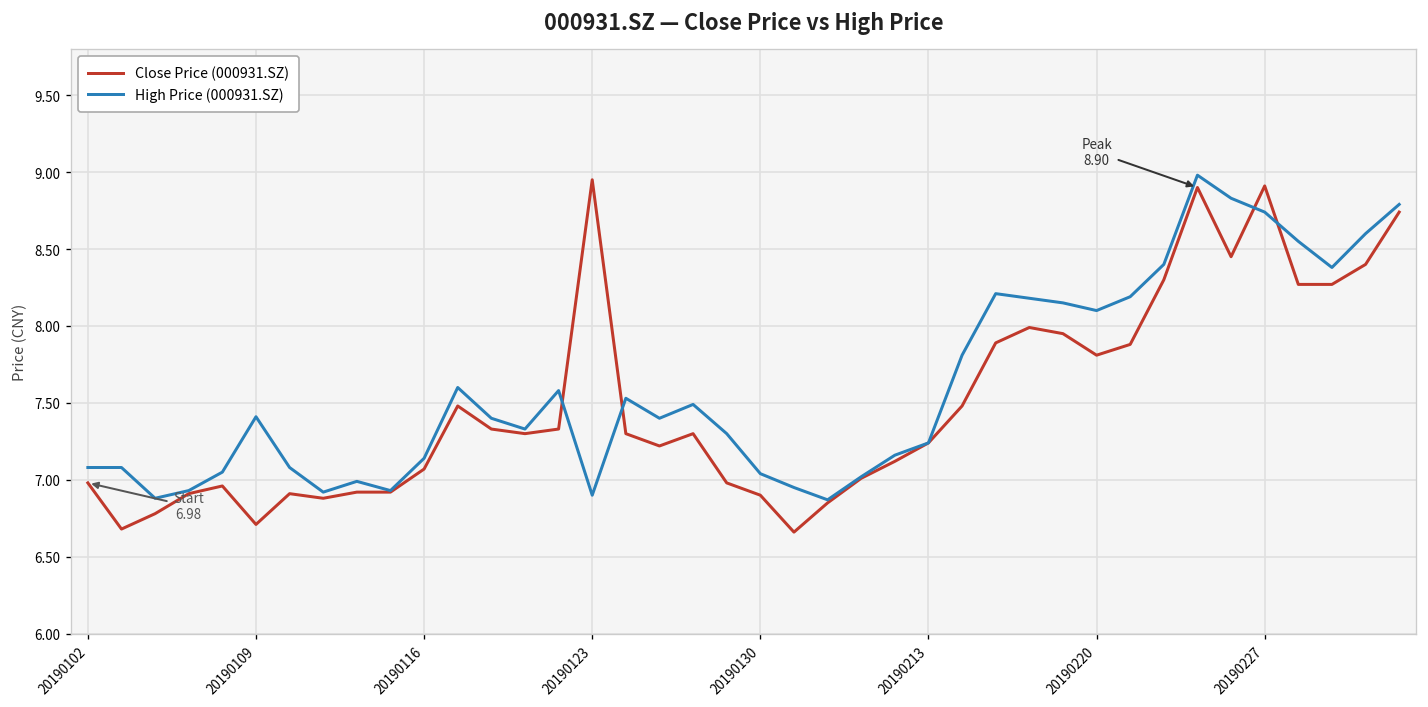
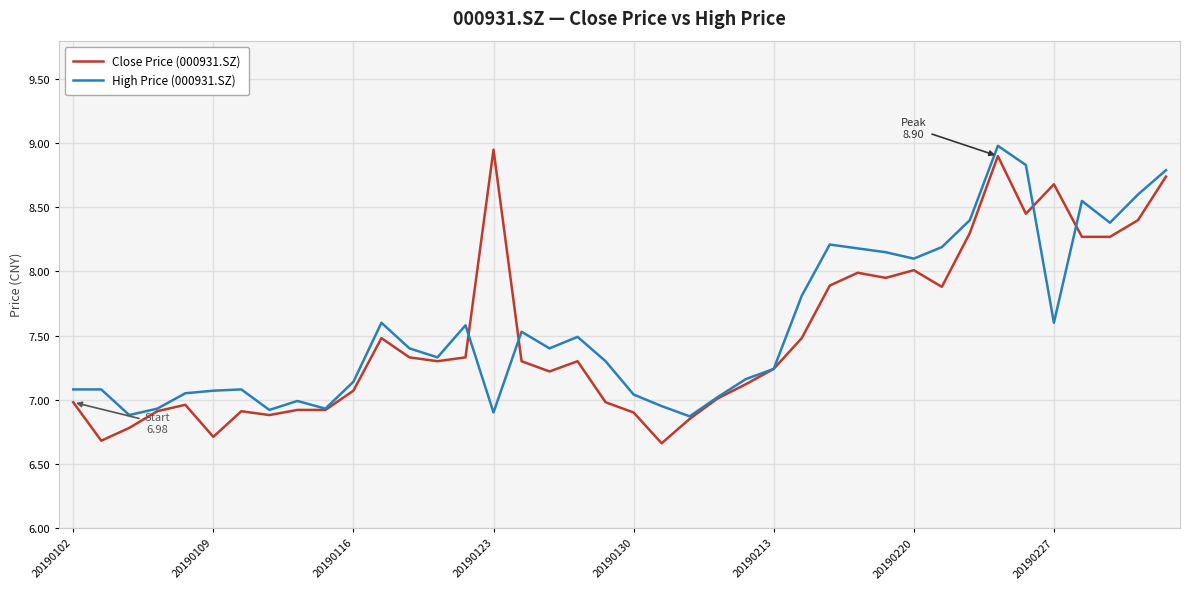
High Price (000931.SZ), 20190109: 7.41 -> 7.07
Close Price (000931.SZ), 20190220: 7.81 -> 8.01
Close Price (000931.SZ), 20190227: 8.91 -> 8.68
High Price (000931.SZ), 20190227: 8.74 -> 7.60
